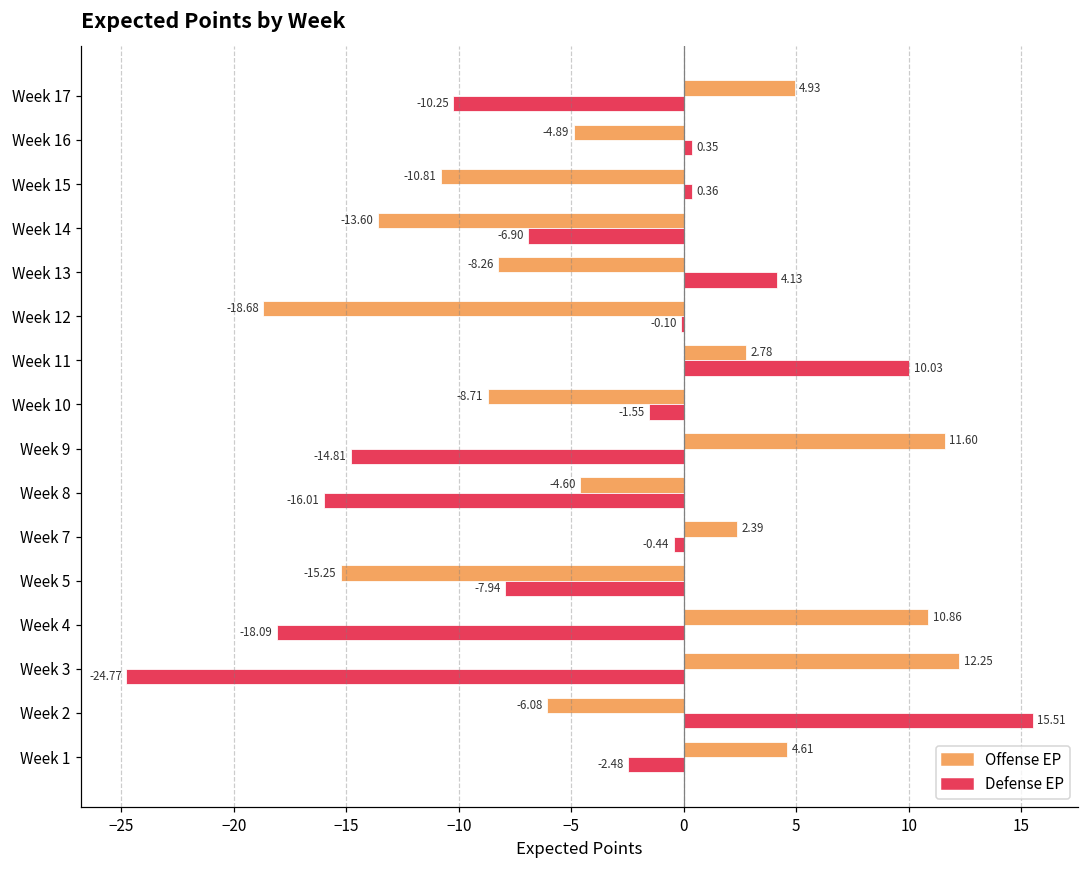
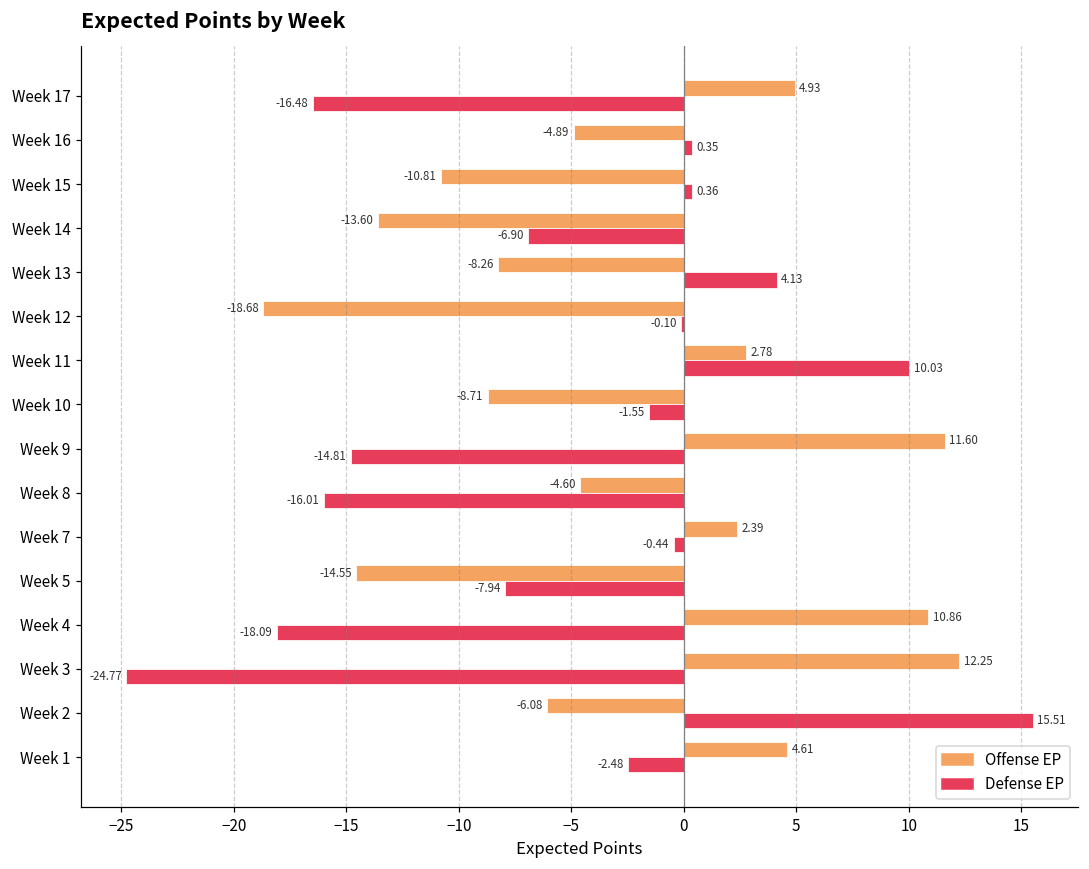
Defense EP, Week 17: -10.25 -> -16.48
Offense EP, Week 5: -15.25 -> -14.55
